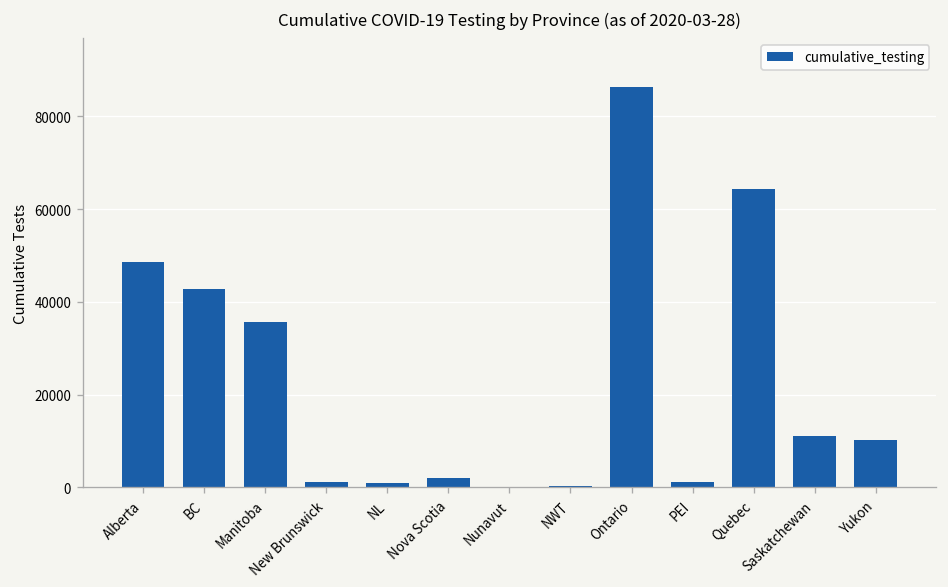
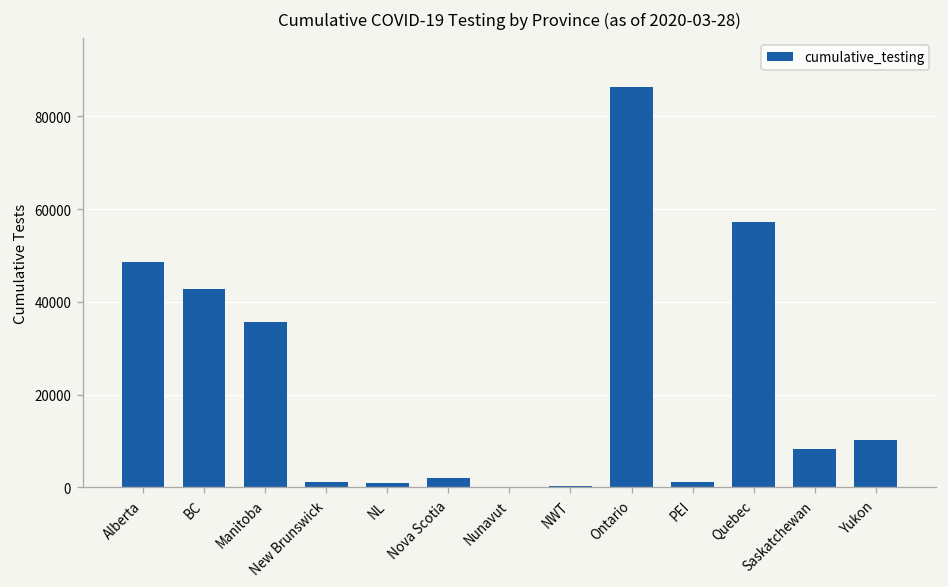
Quebec: 64000 -> 57000
Saskatchewan: 11000 -> 8000
